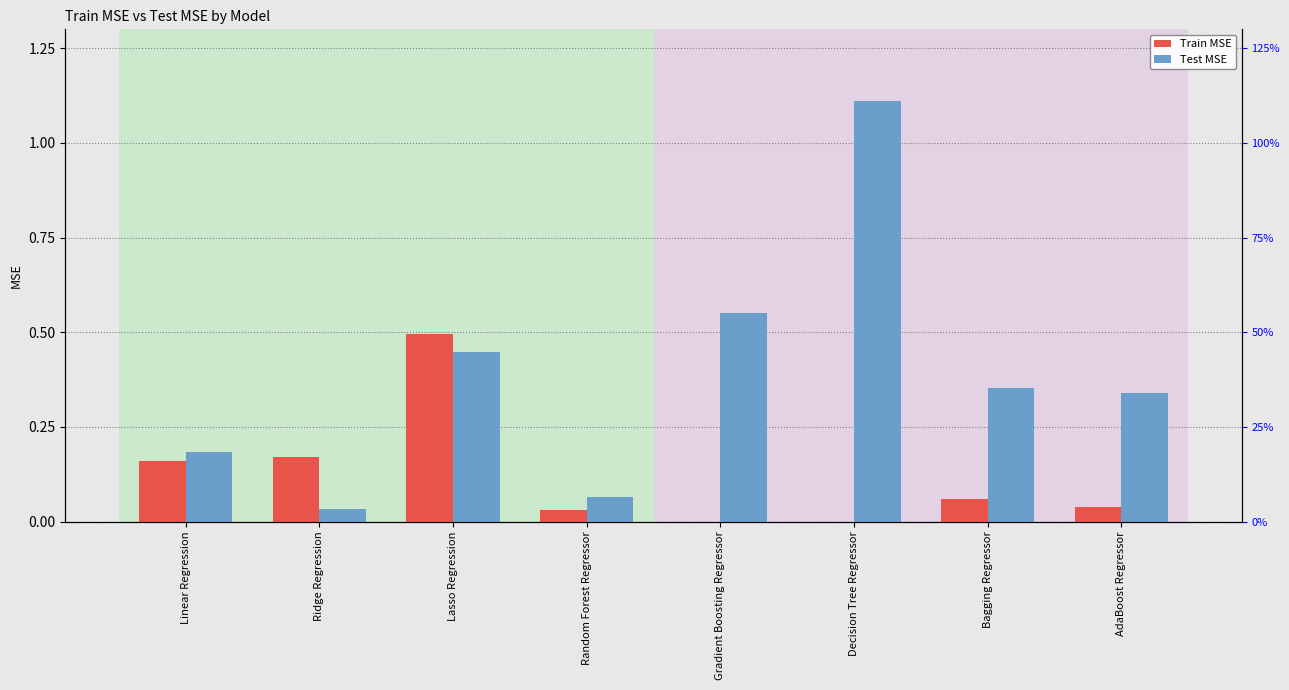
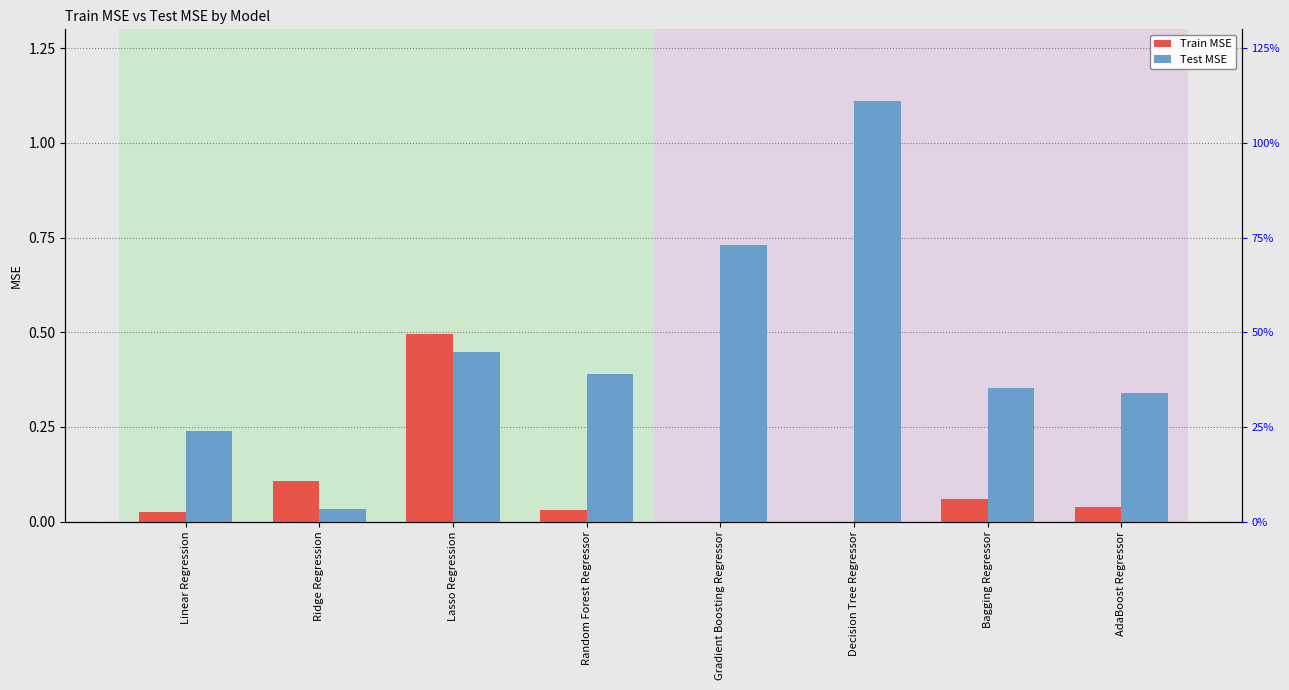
Train MSE, Linear Regression: 0.16 -> 0.02
Test MSE, Linear Regression: 0.18 -> 0.24
Train MSE, Ridge Regression: 0.17 -> 0.11
Test MSE, Random Forest Regressor: 0.07 -> 0.39
Test MSE, Gradient Boosting Regressor: 0.55 -> 0.73
